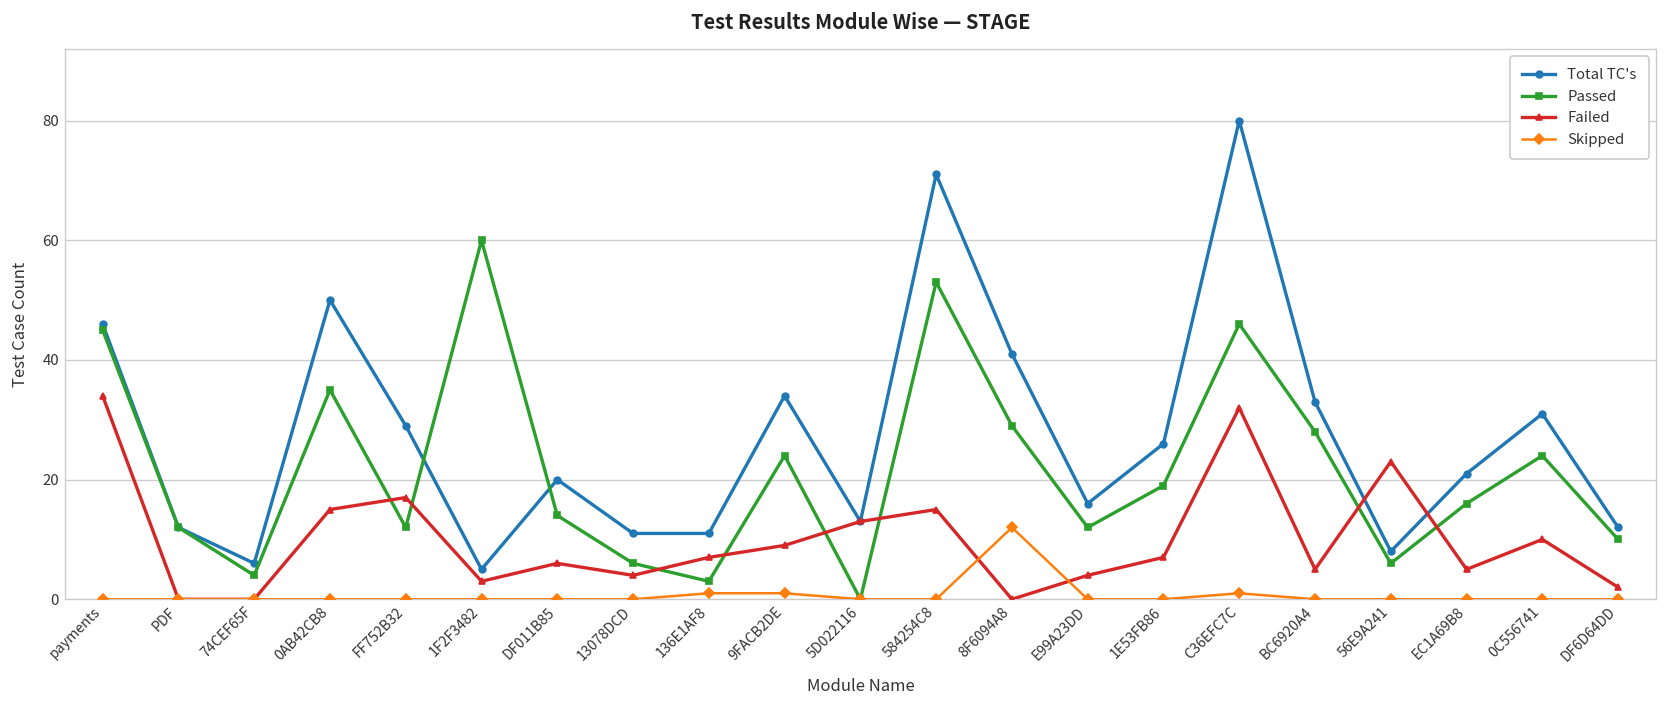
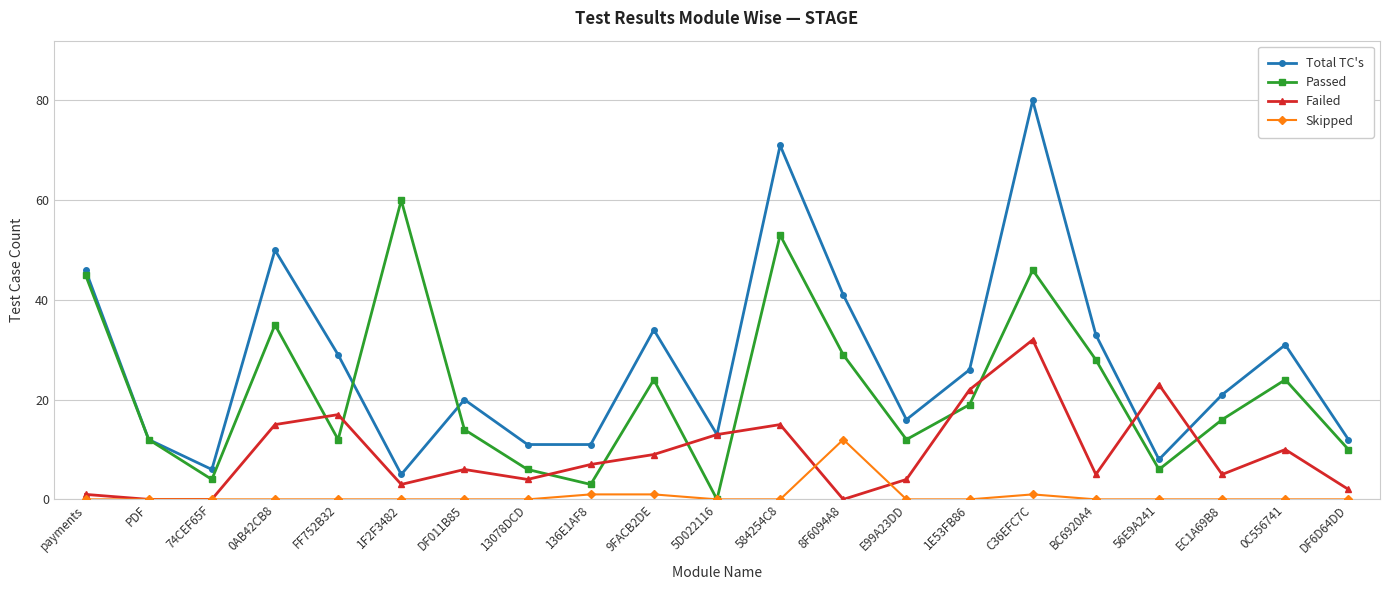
Failed, payments: 34 -> 1
Failed, 1E53FB86: 7 -> 22
